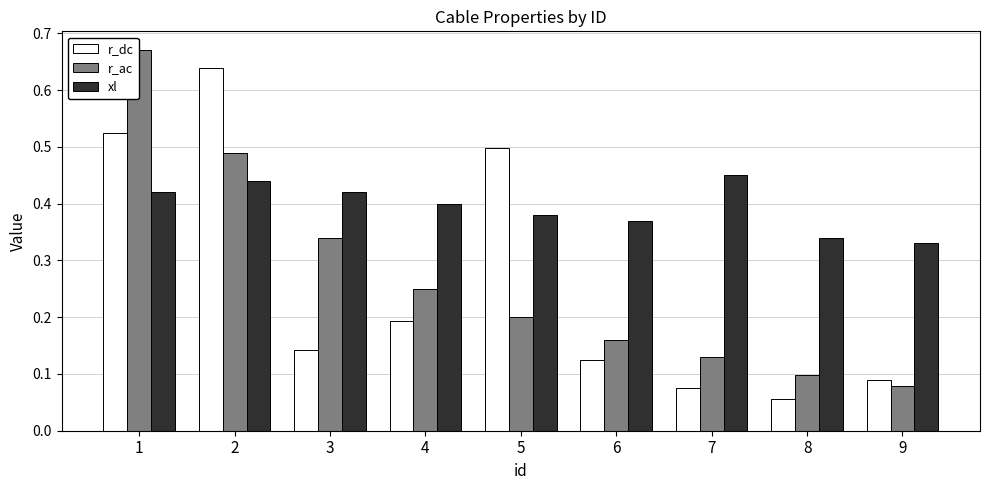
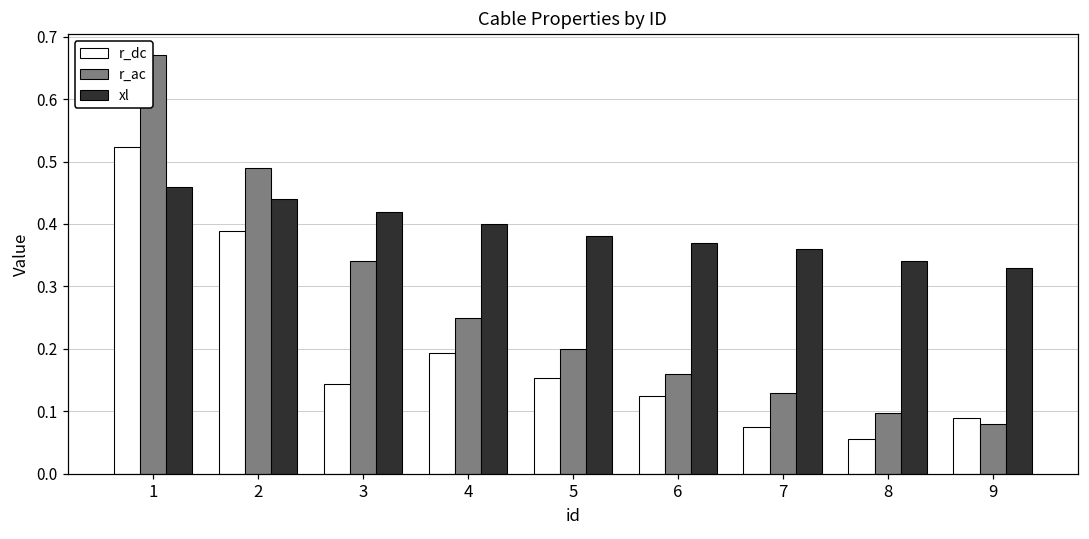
xl, 1: 0.42 -> 0.46
r_dc, 2: 0.64 -> 0.39
r_dc, 5: 0.50 -> 0.15
xl, 7: 0.45 -> 0.36
